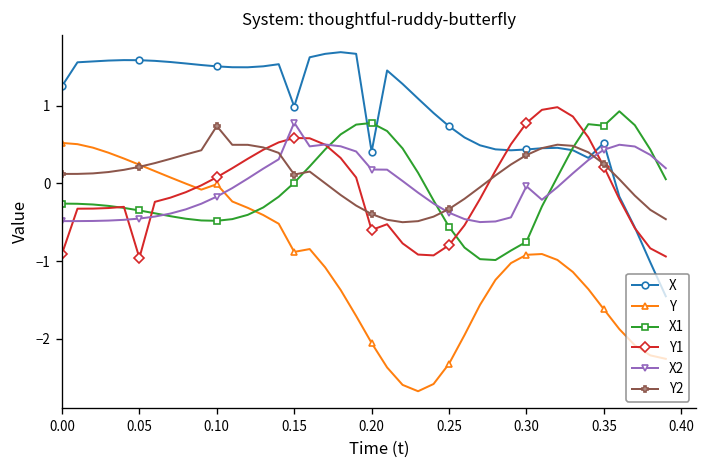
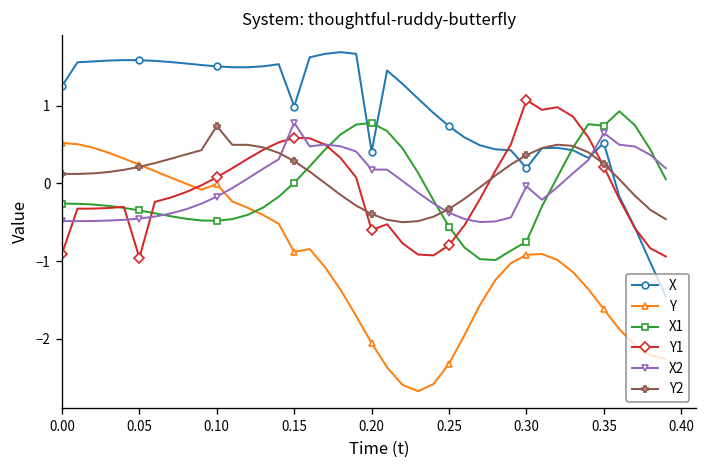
Y2, 0.15: 0.1 -> 0.3
X, 0.30: 0.4 -> 0.2
Y1, 0.30: 0.8 -> 1.1
X2, 0.35: 0.4 -> 0.6
